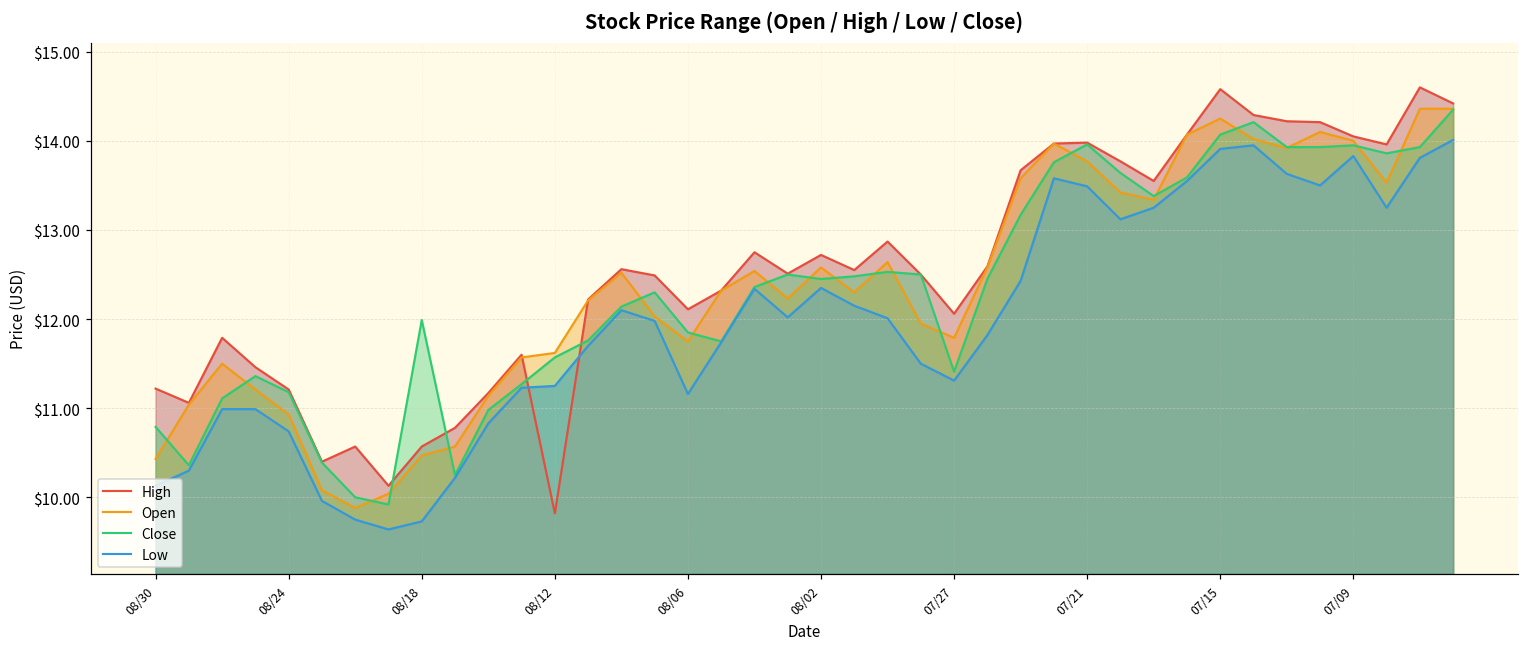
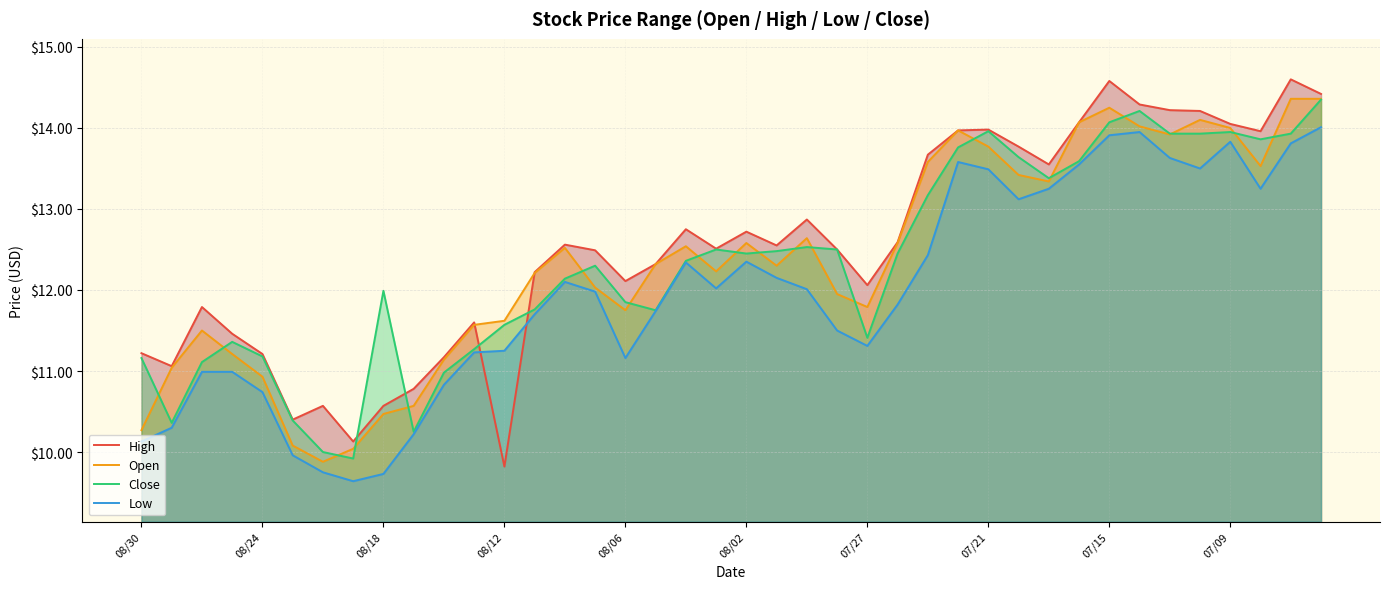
Open, 08/30: $10.4 -> $10.3
Close, 08/30: $10.8 -> $11.2
